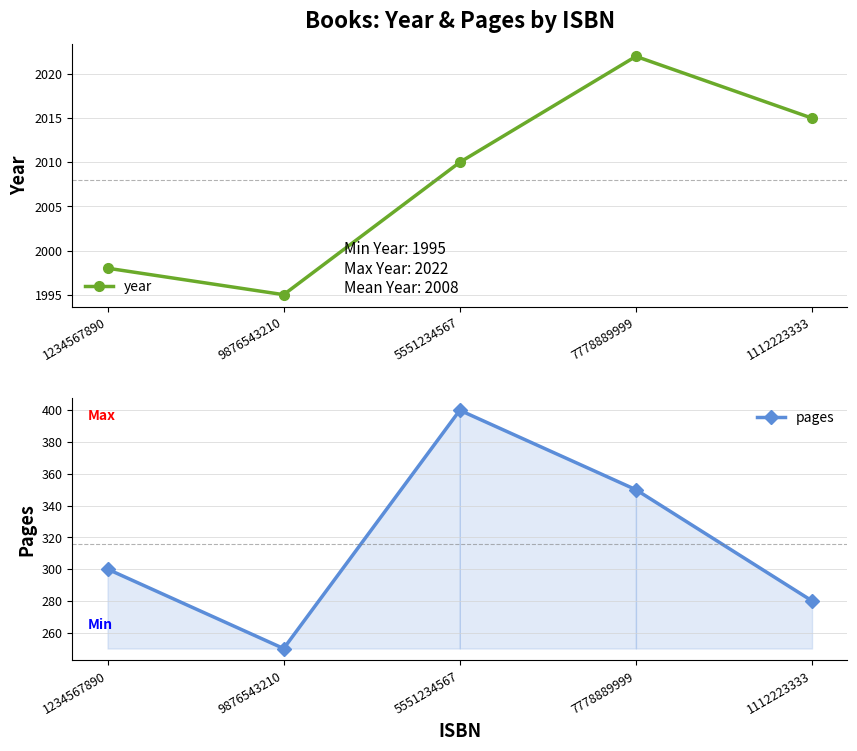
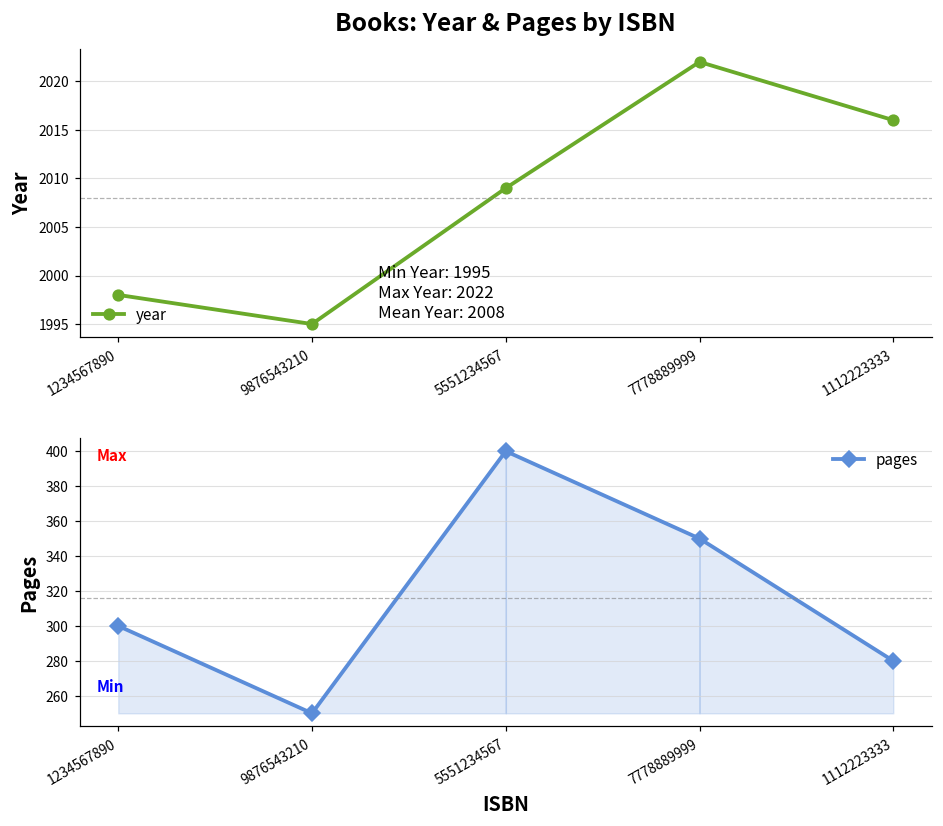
Books: Year & Pages by ISBN, 5551234567: 2010 -> 2009
Books: Year & Pages by ISBN, 1112223333: 2015 -> 2016
